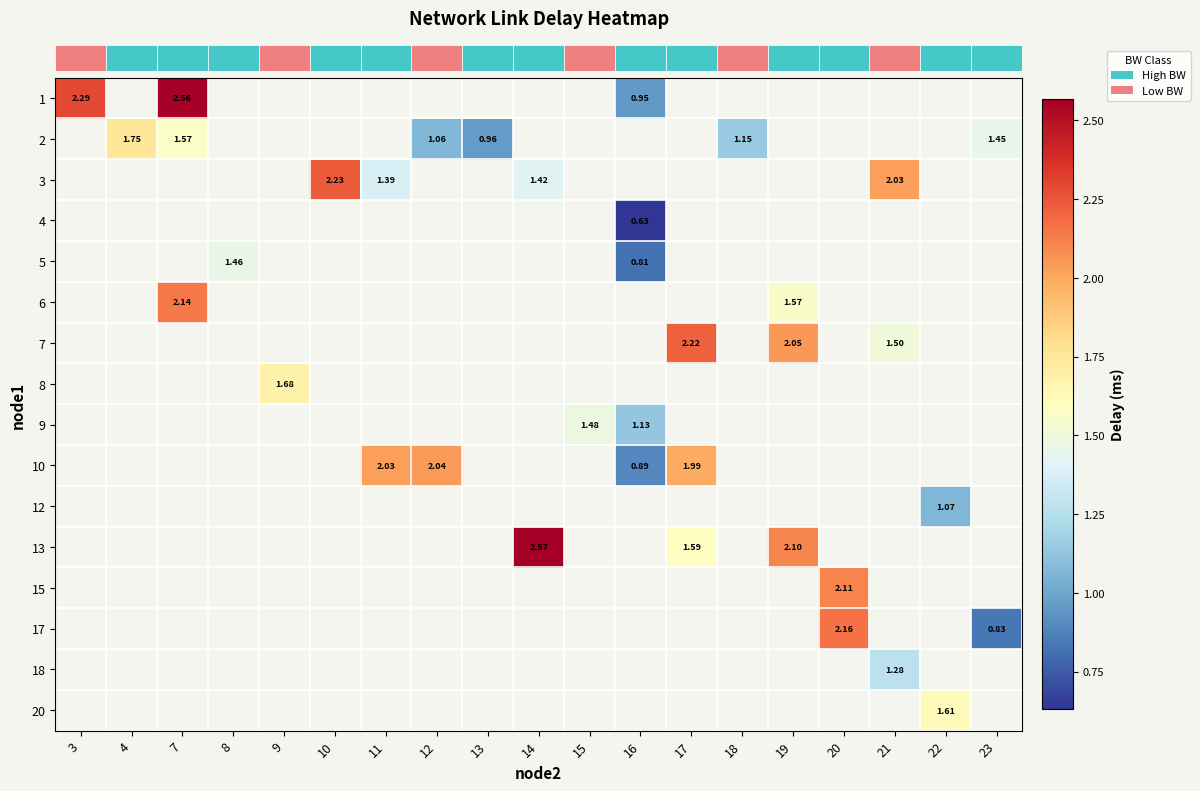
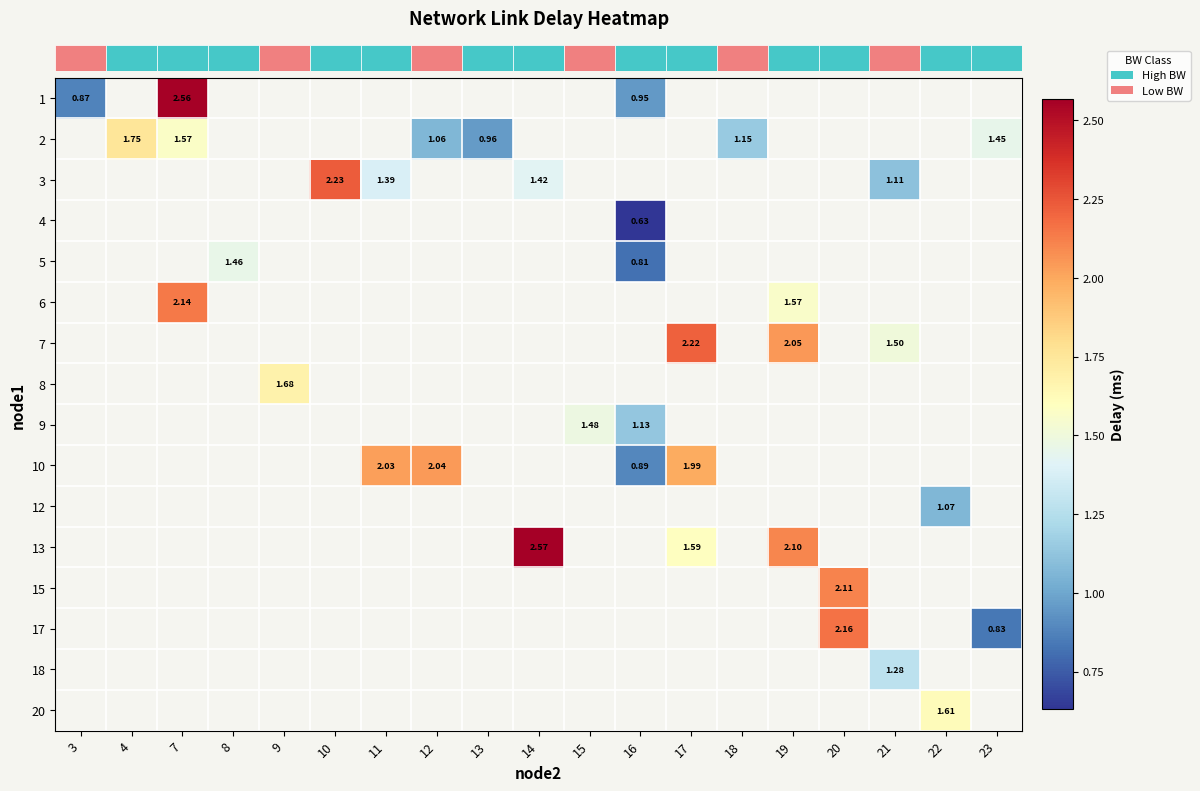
1, 3: 2.29 -> 0.87
3, 21: 2.03 -> 1.11
